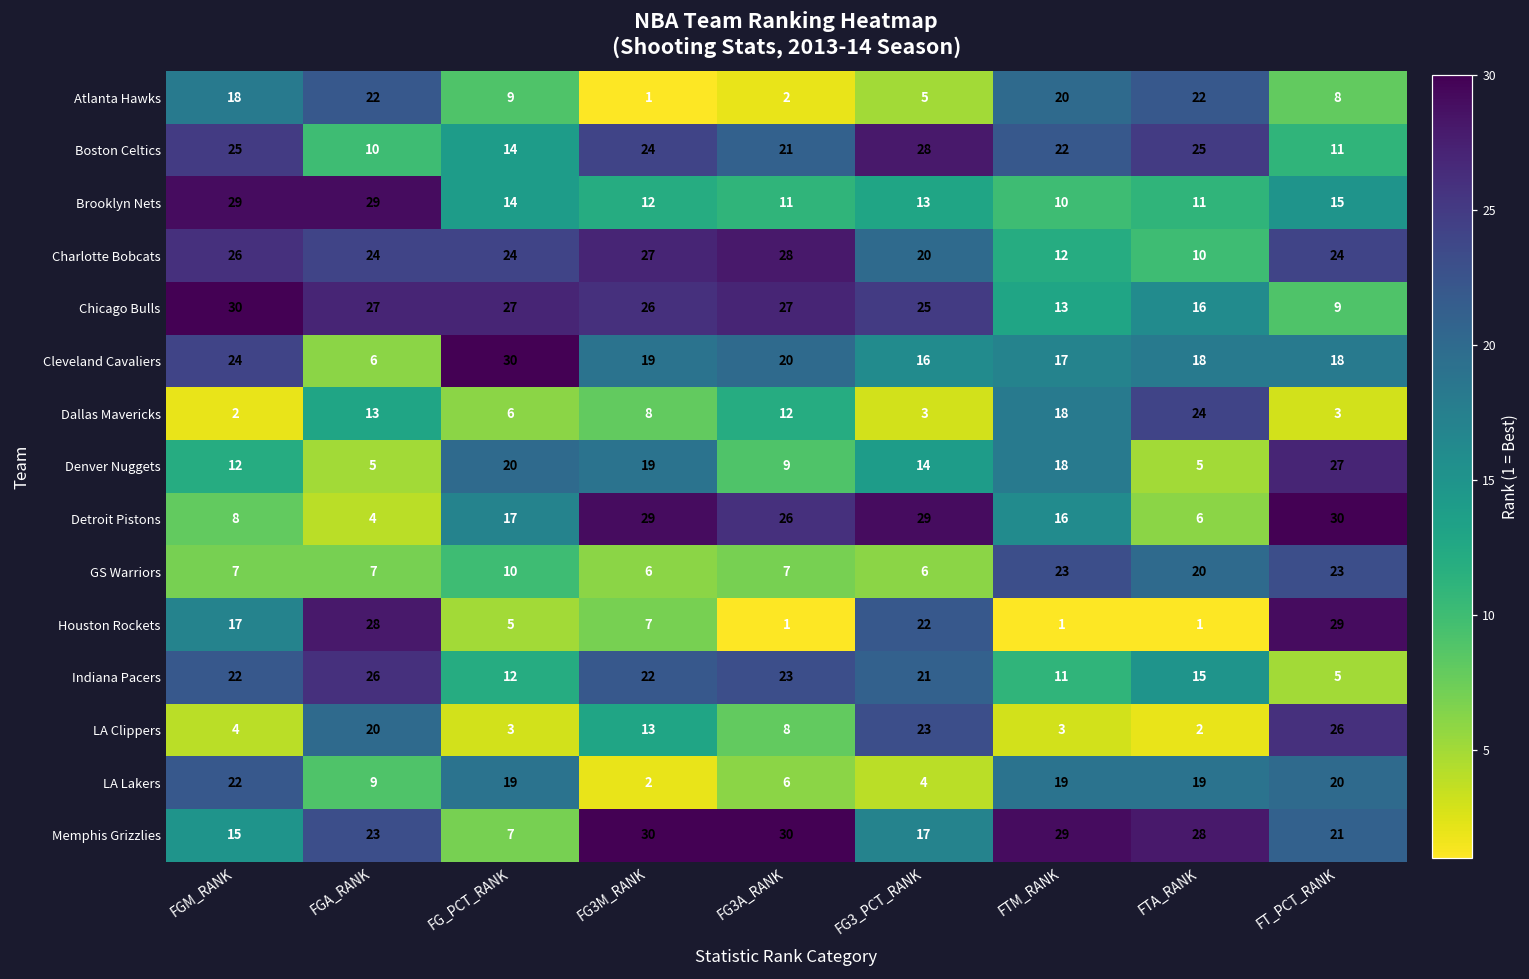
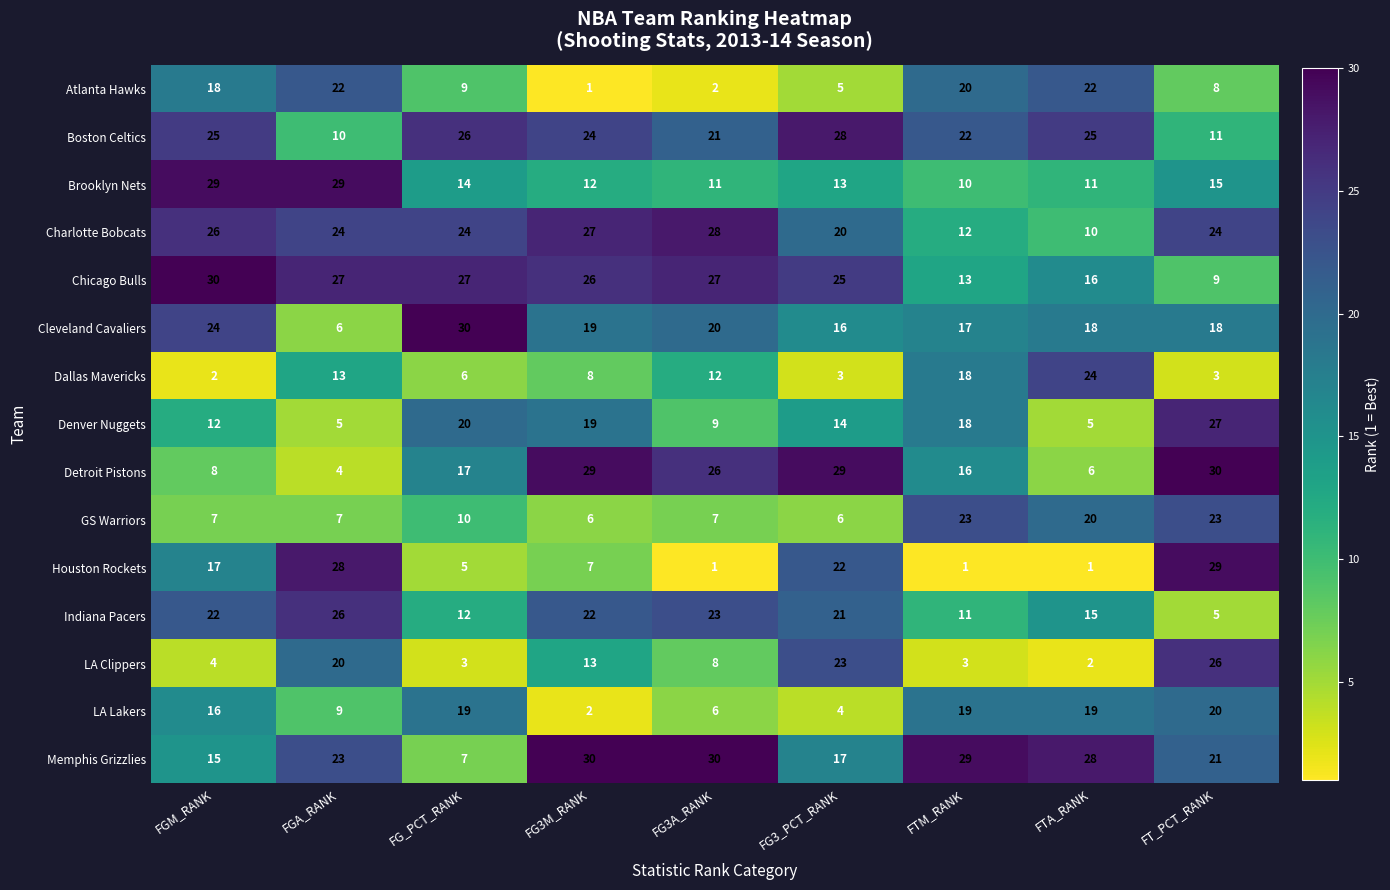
Boston Celtics, FG_PCT_RANK: 14 -> 26
LA Lakers, FGM_RANK: 22 -> 16
